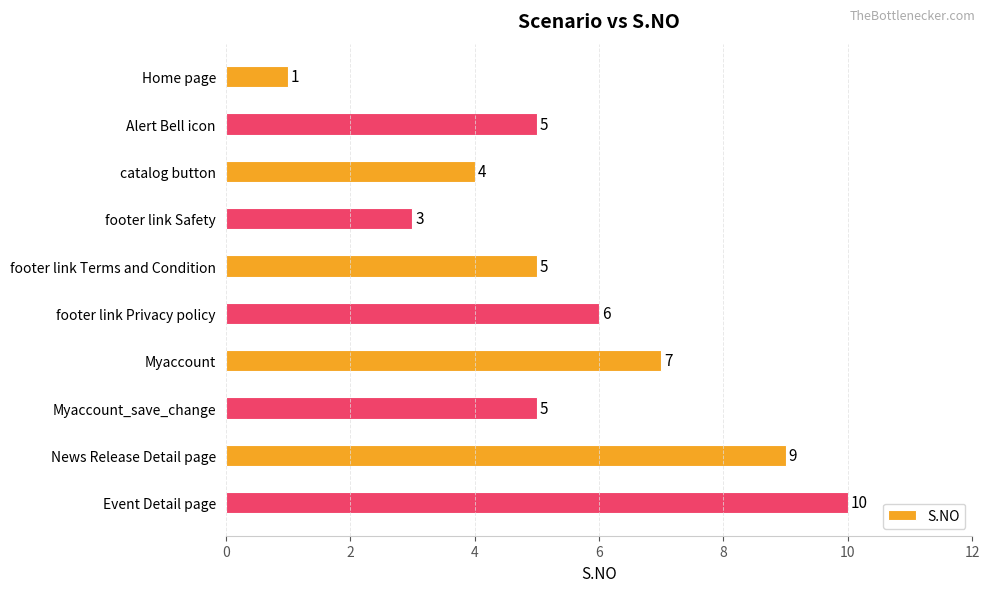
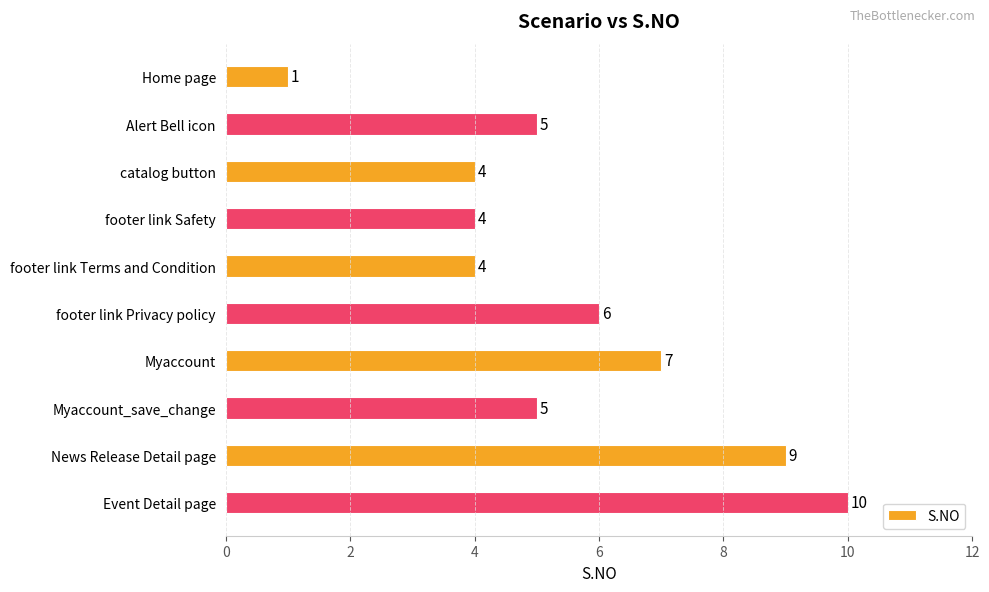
footer link Safety: 3 -> 4
footer link Terms and Condition: 5 -> 4
